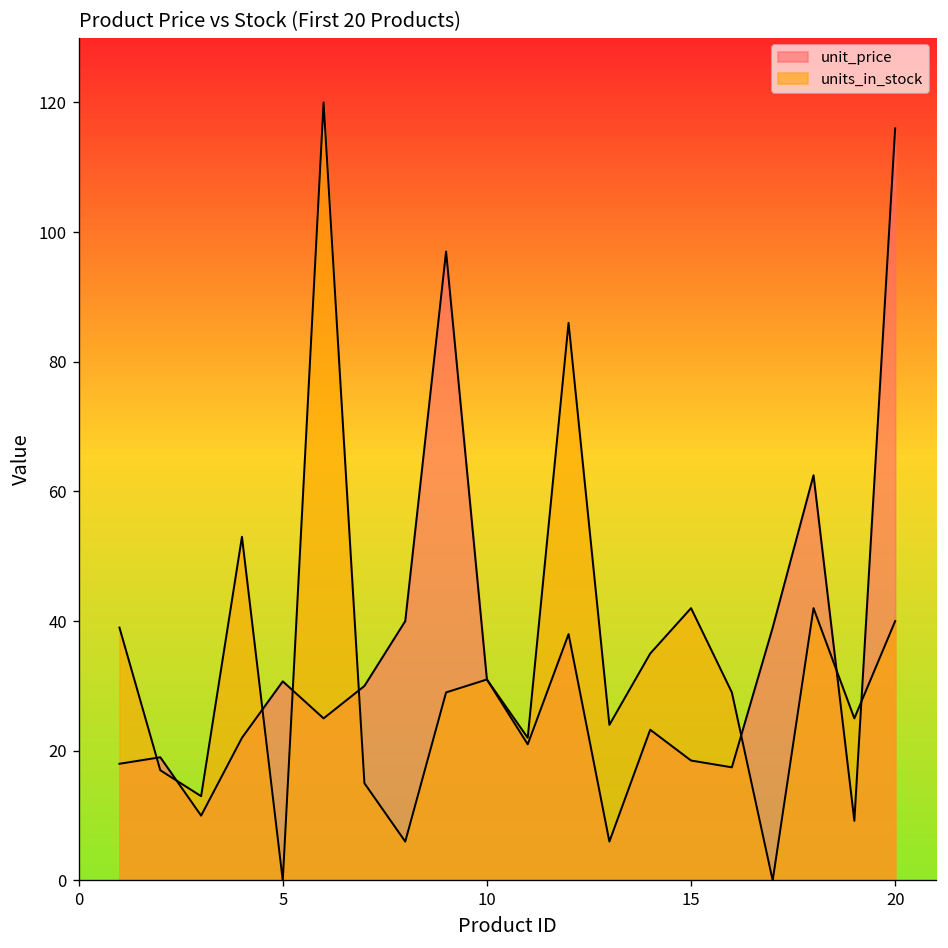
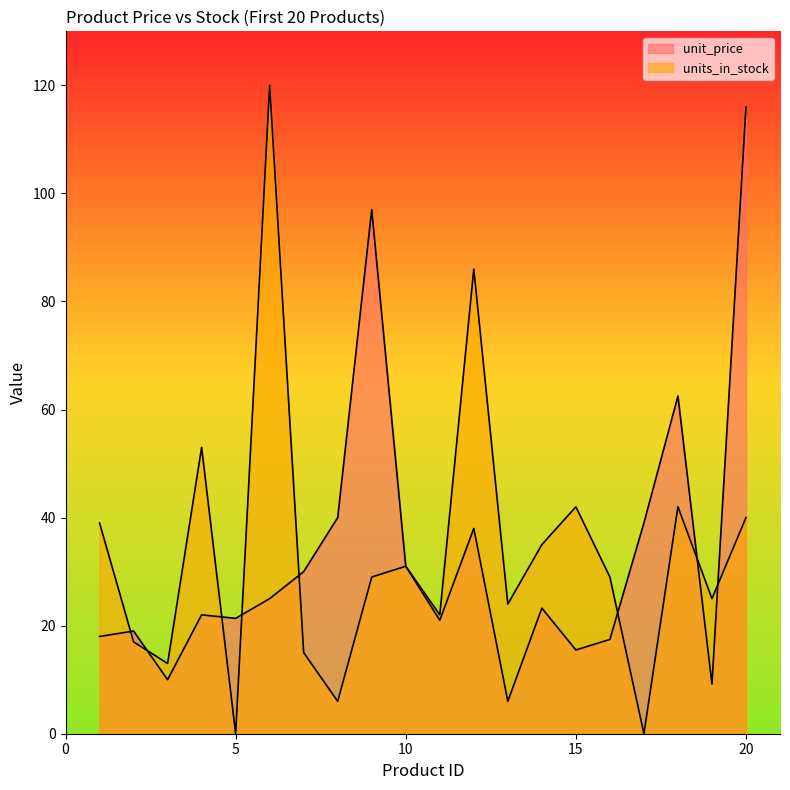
unit_price, 5: 31 -> 21
unit_price, 15: 19 -> 16
